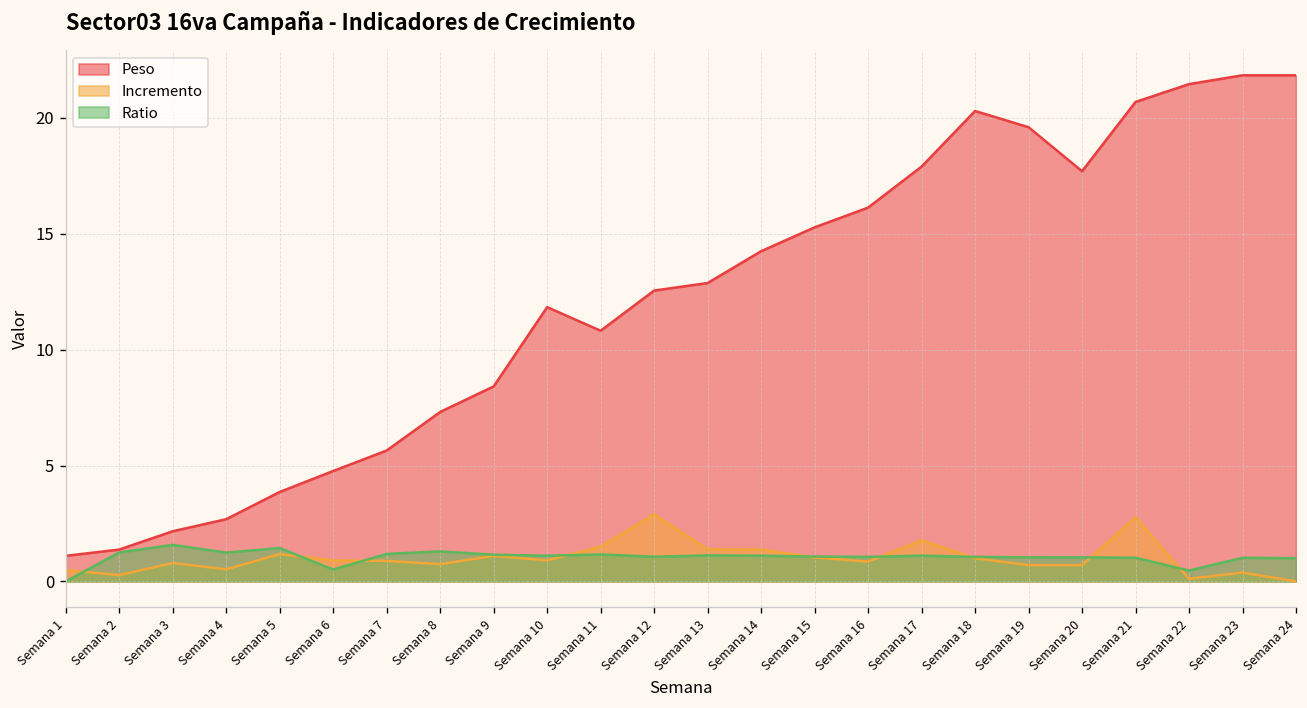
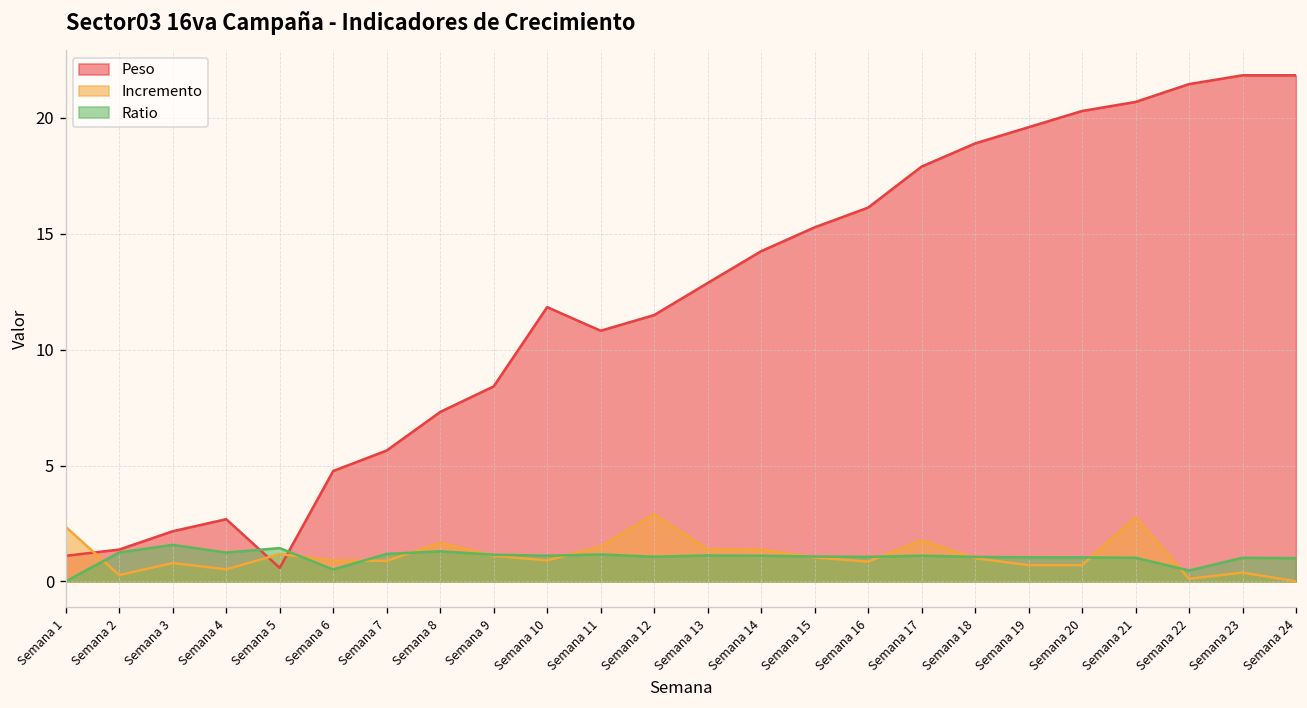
Incremento, Semana 1: 0.5 -> 2.4
Peso, Semana 5: 3.9 -> 0.6
Incremento, Semana 8: 0.7 -> 1.7
Peso, Semana 12: 12.6 -> 11.5
Peso, Semana 18: 20.3 -> 18.9
Peso, Semana 20: 17.7 -> 20.3
